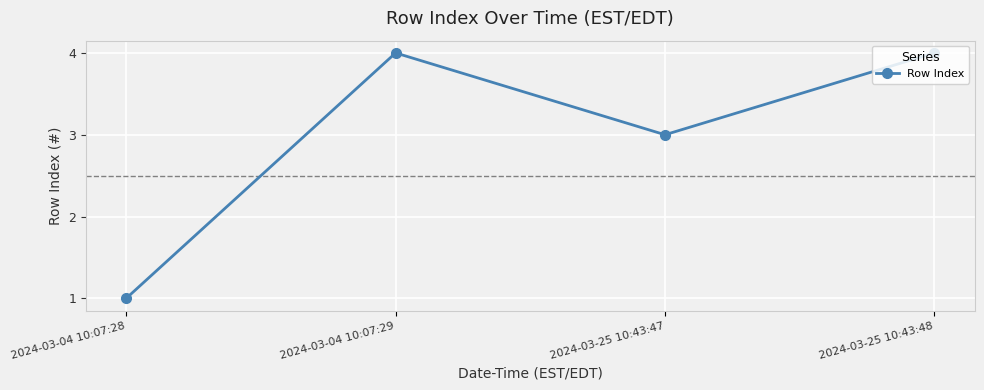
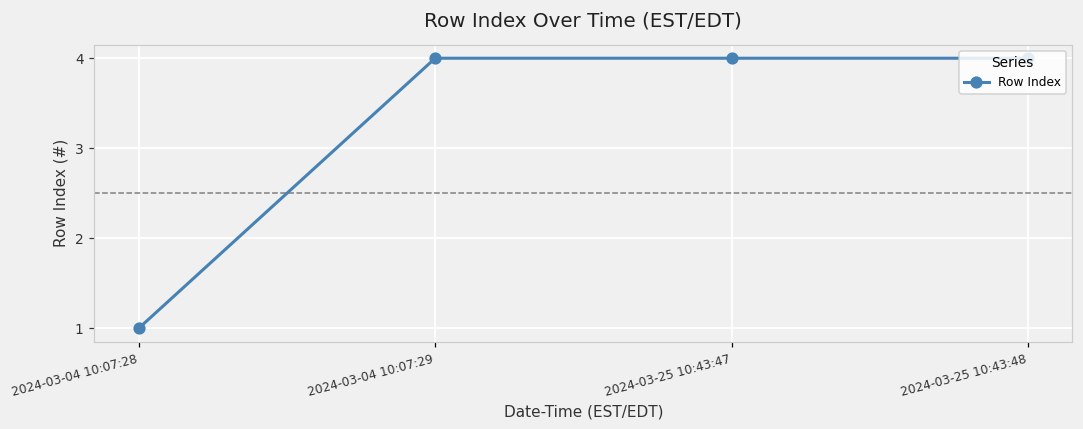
2024-03-25 10:43:47: 3 -> 4
